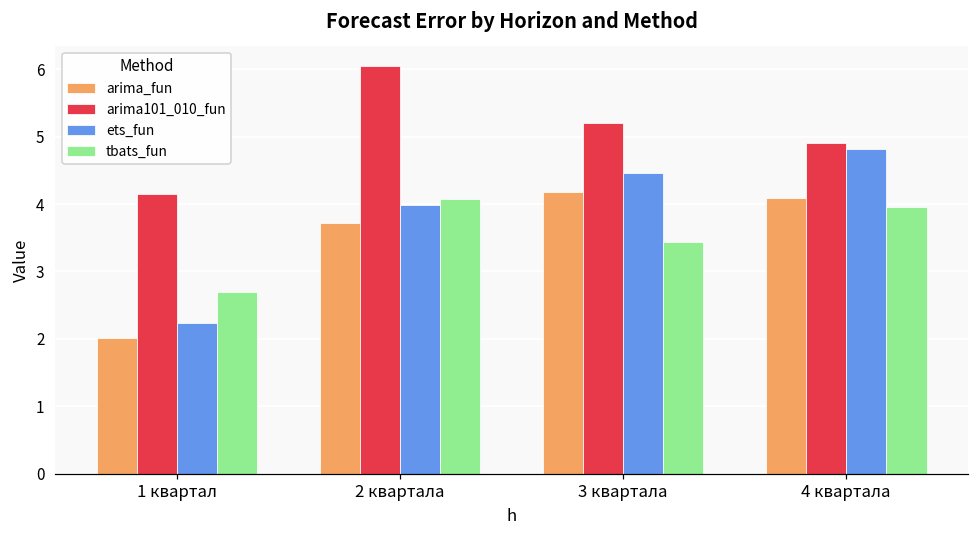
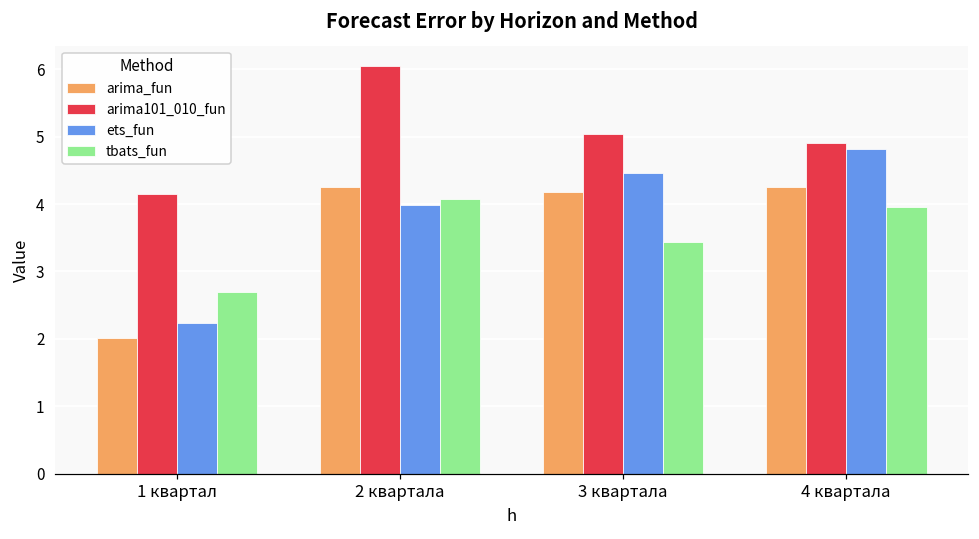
arima_fun, 2 квартала: 3.7 -> 4.2
arima101_010_fun, 3 квартала: 5.2 -> 5.0
arima_fun, 4 квартала: 4.1 -> 4.3
